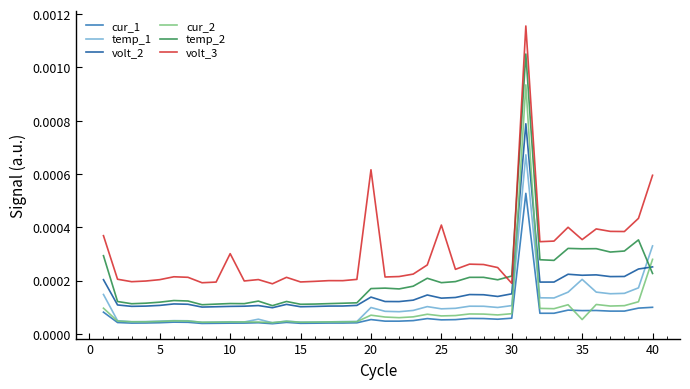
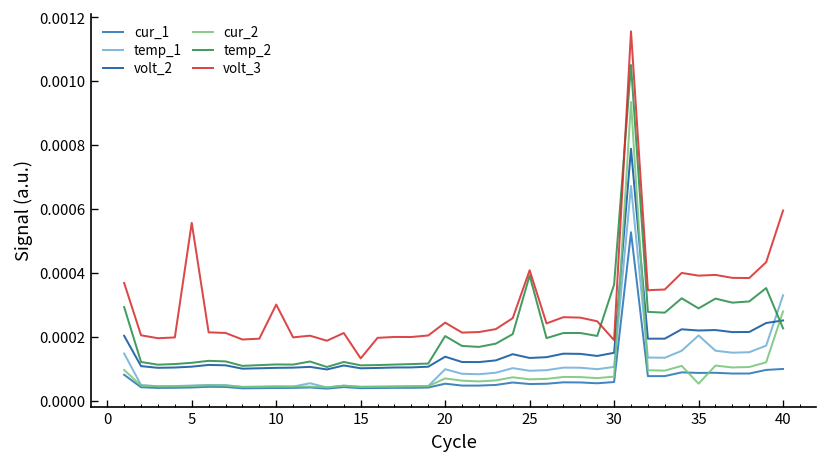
volt_3, 5: 0.00020 -> 0.00056
volt_3, 15: 0.00019 -> 0.00013
temp_2, 20: 0.00017 -> 0.00020
volt_3, 20: 0.00062 -> 0.00024
temp_2, 25: 0.00019 -> 0.00039
temp_2, 30: 0.00022 -> 0.00036
temp_2, 35: 0.00032 -> 0.00029
volt_3, 35: 0.00035 -> 0.00039
